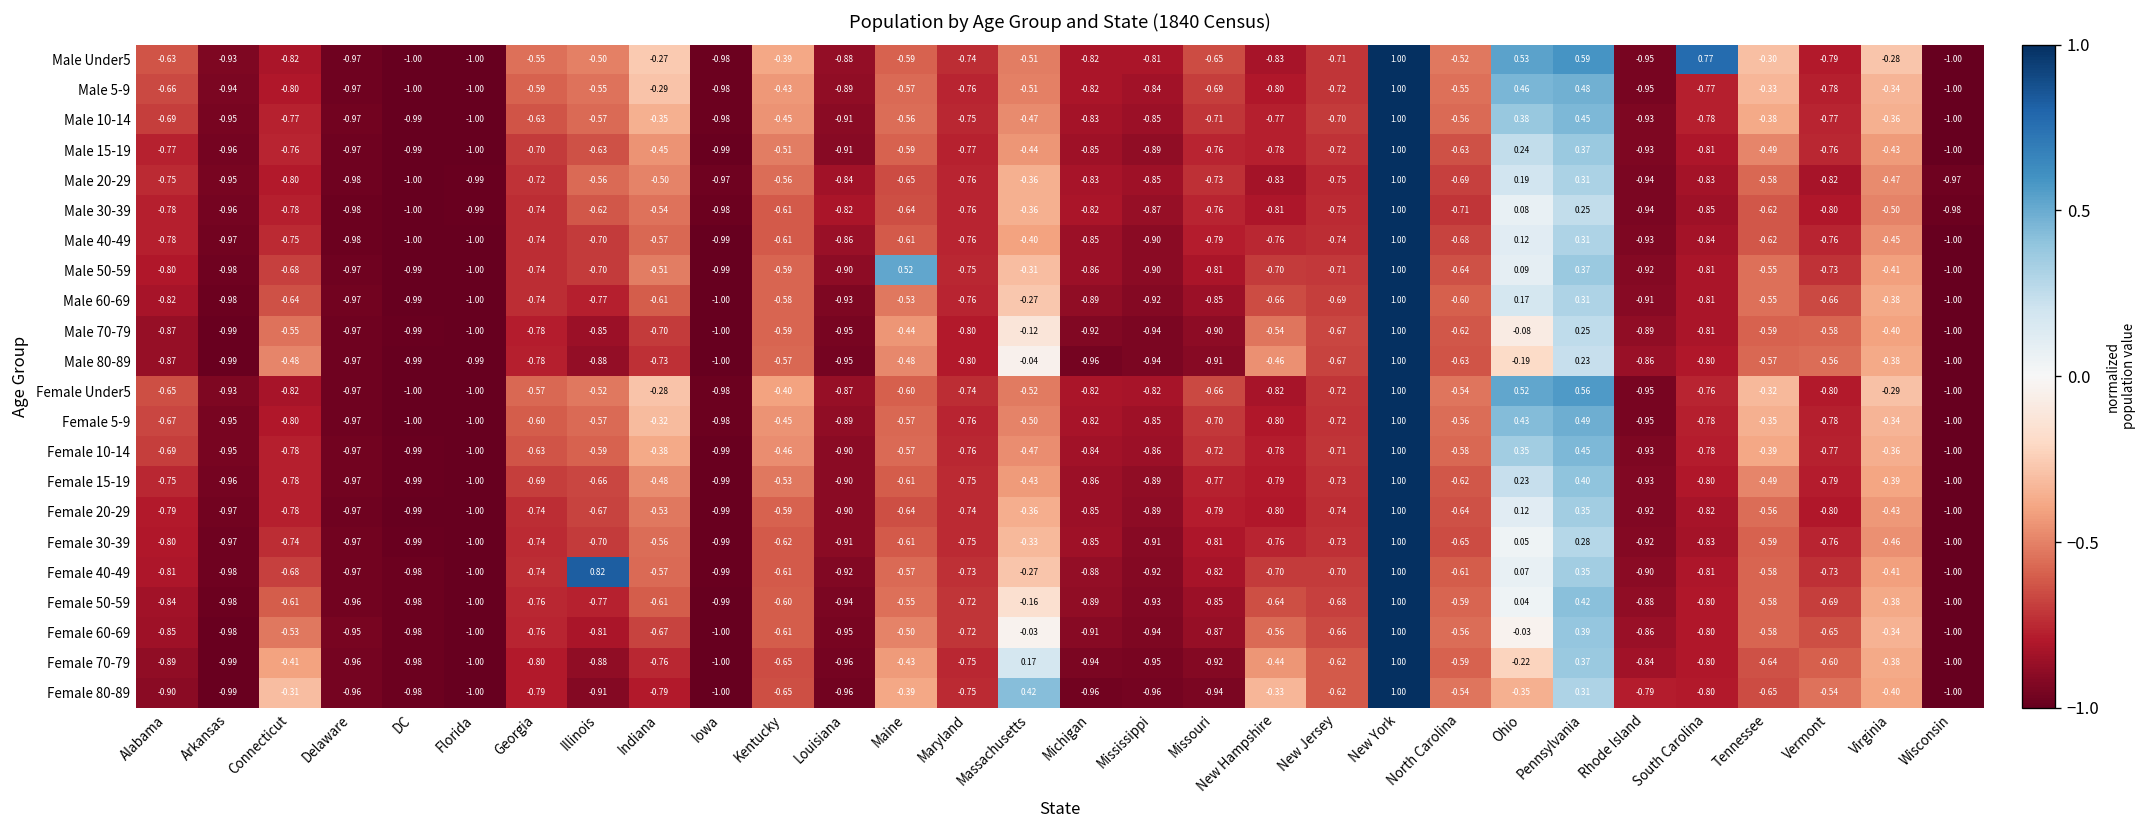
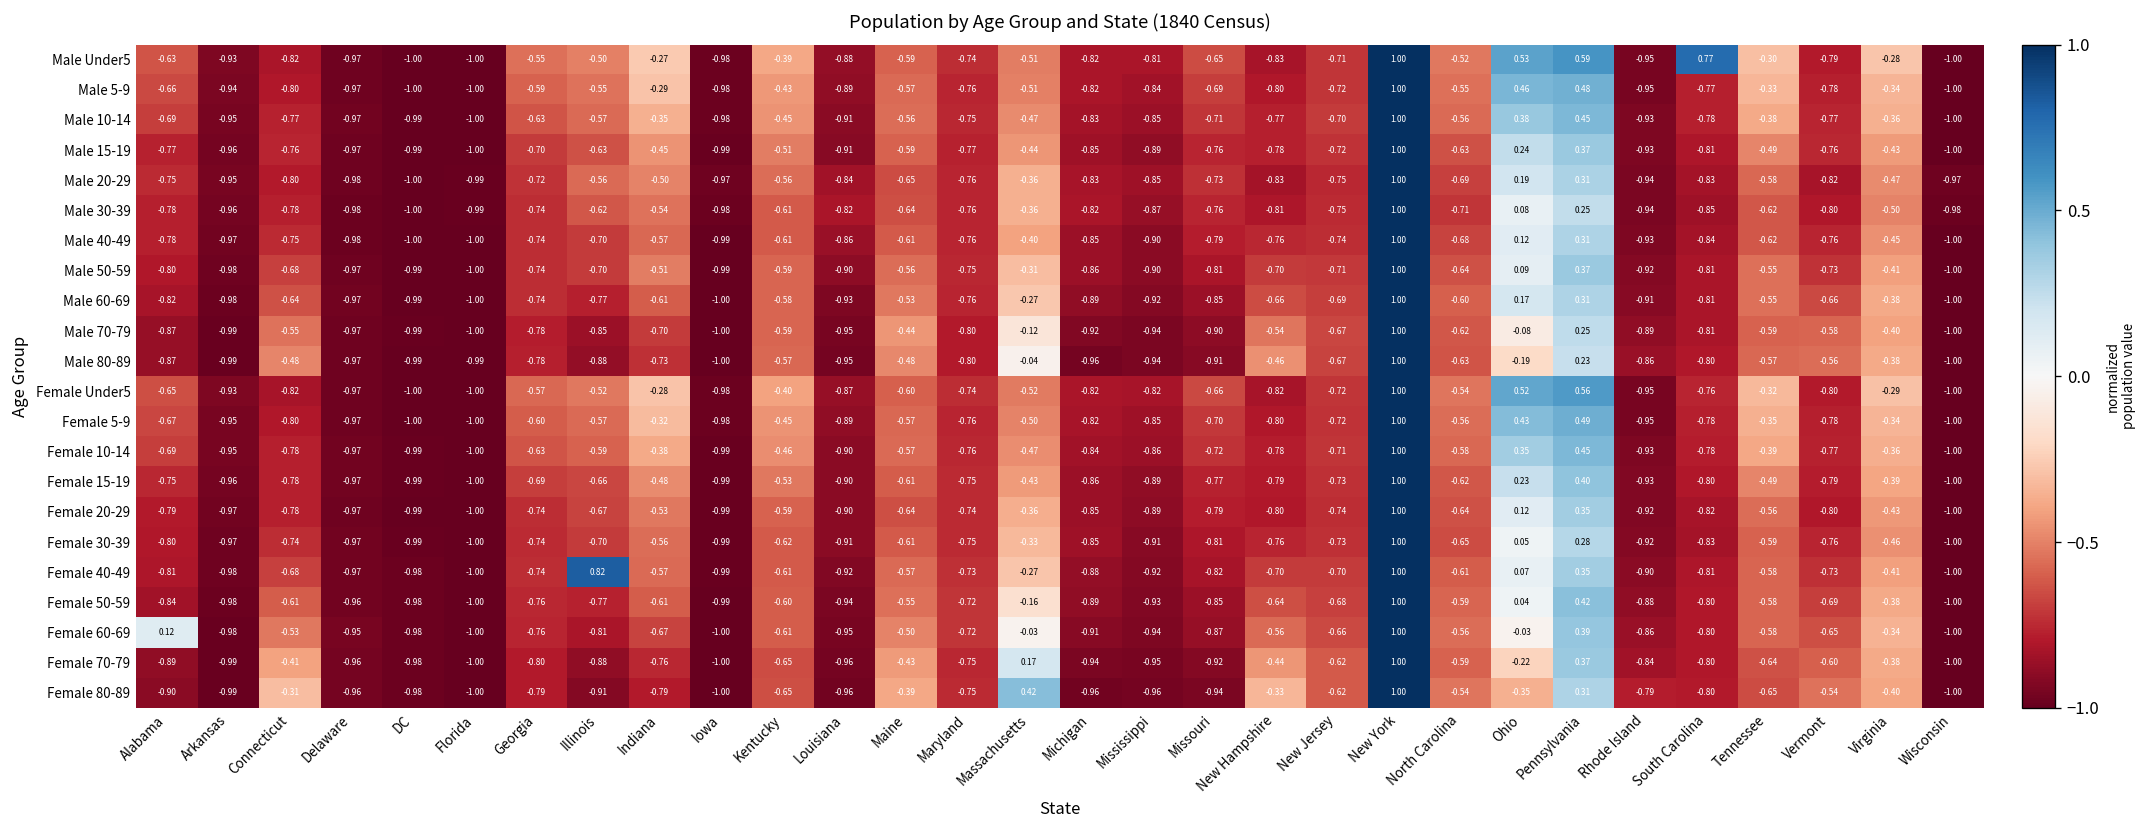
Male 50-59, Maine: 0.52 -> -0.56
Female 60-69, Alabama: -0.85 -> 0.12
